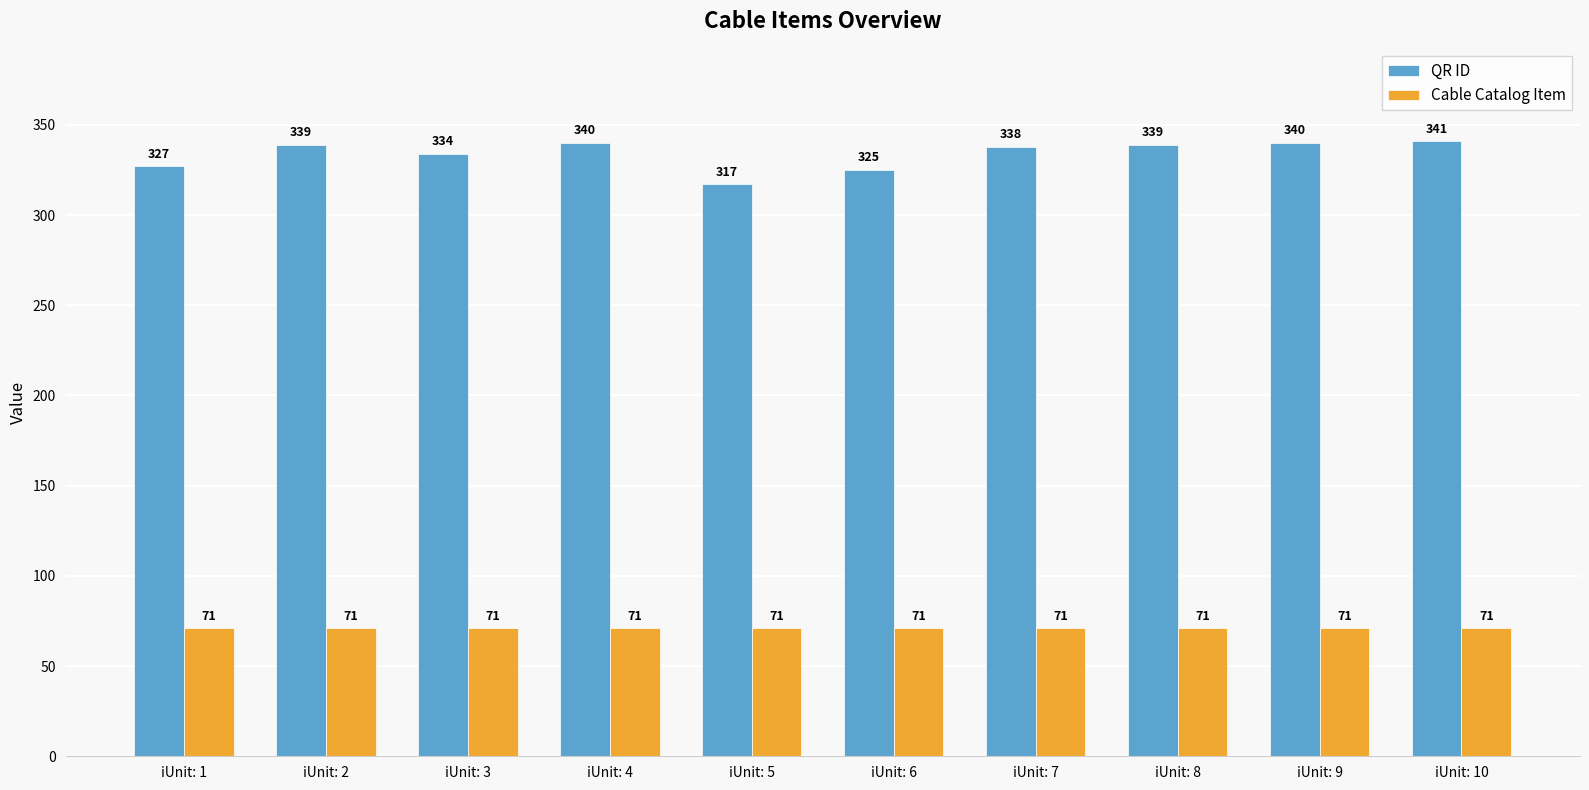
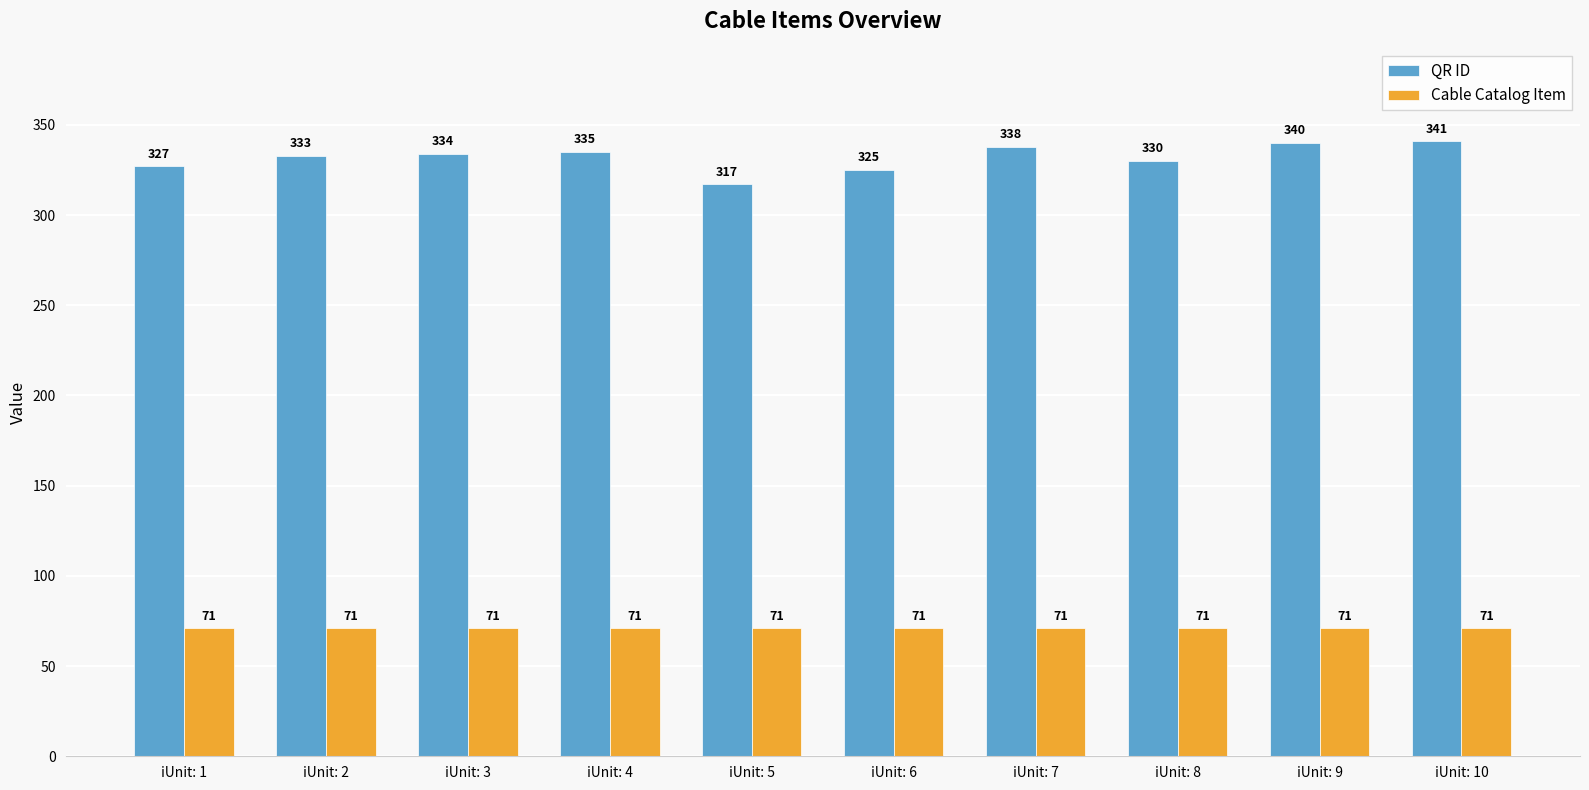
QR ID, iUnit: 2: 339 -> 333
QR ID, iUnit: 4: 340 -> 335
QR ID, iUnit: 8: 339 -> 330
